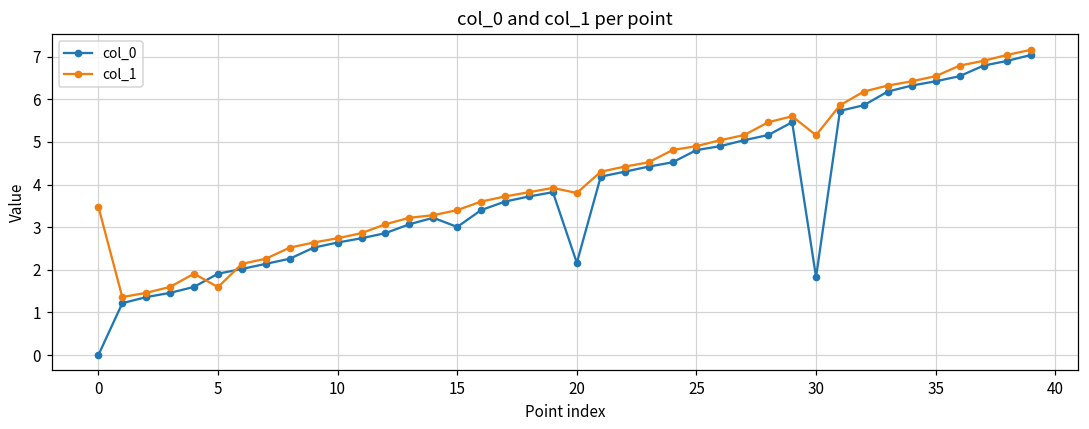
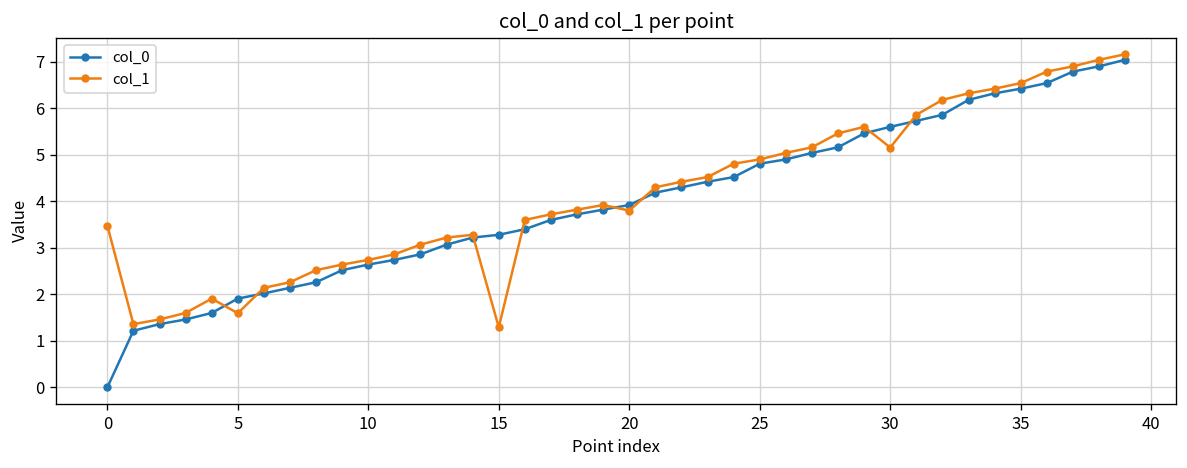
col_0, 15: 3.0 -> 3.3
col_1, 15: 3.4 -> 1.3
col_0, 20: 2.2 -> 3.9
col_0, 30: 1.8 -> 5.6
